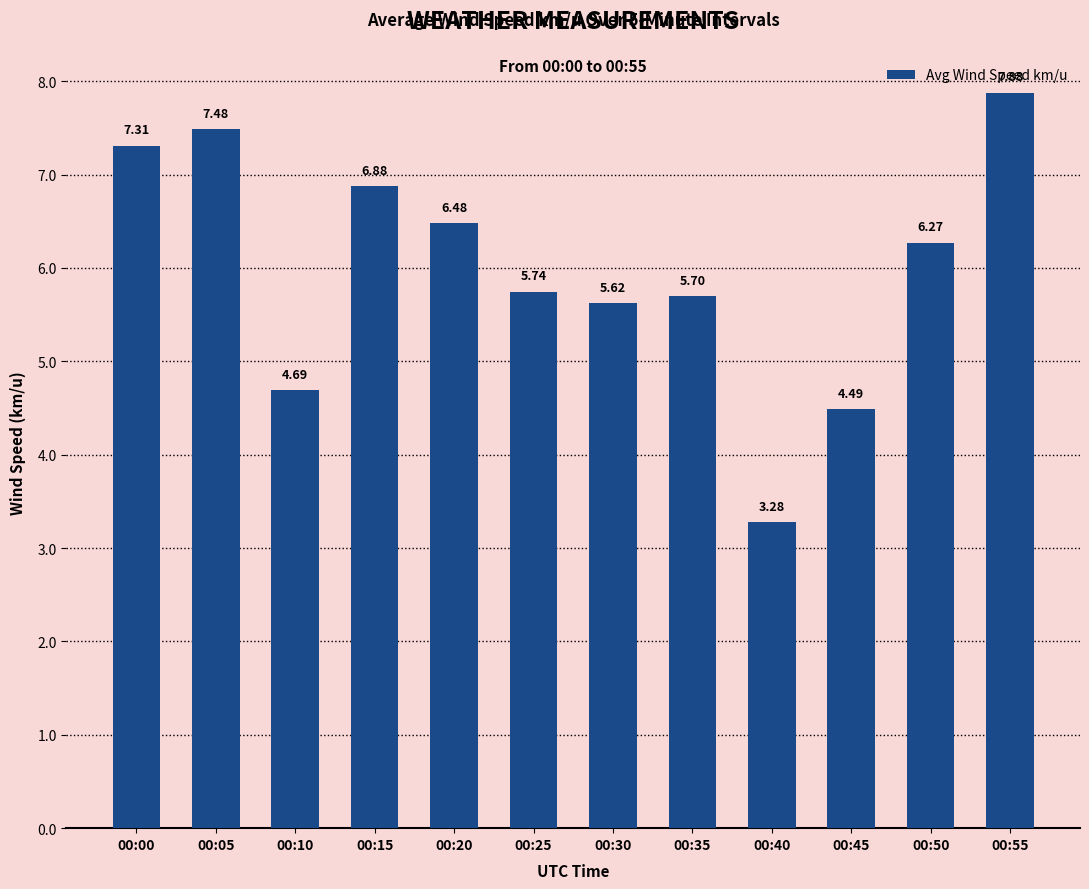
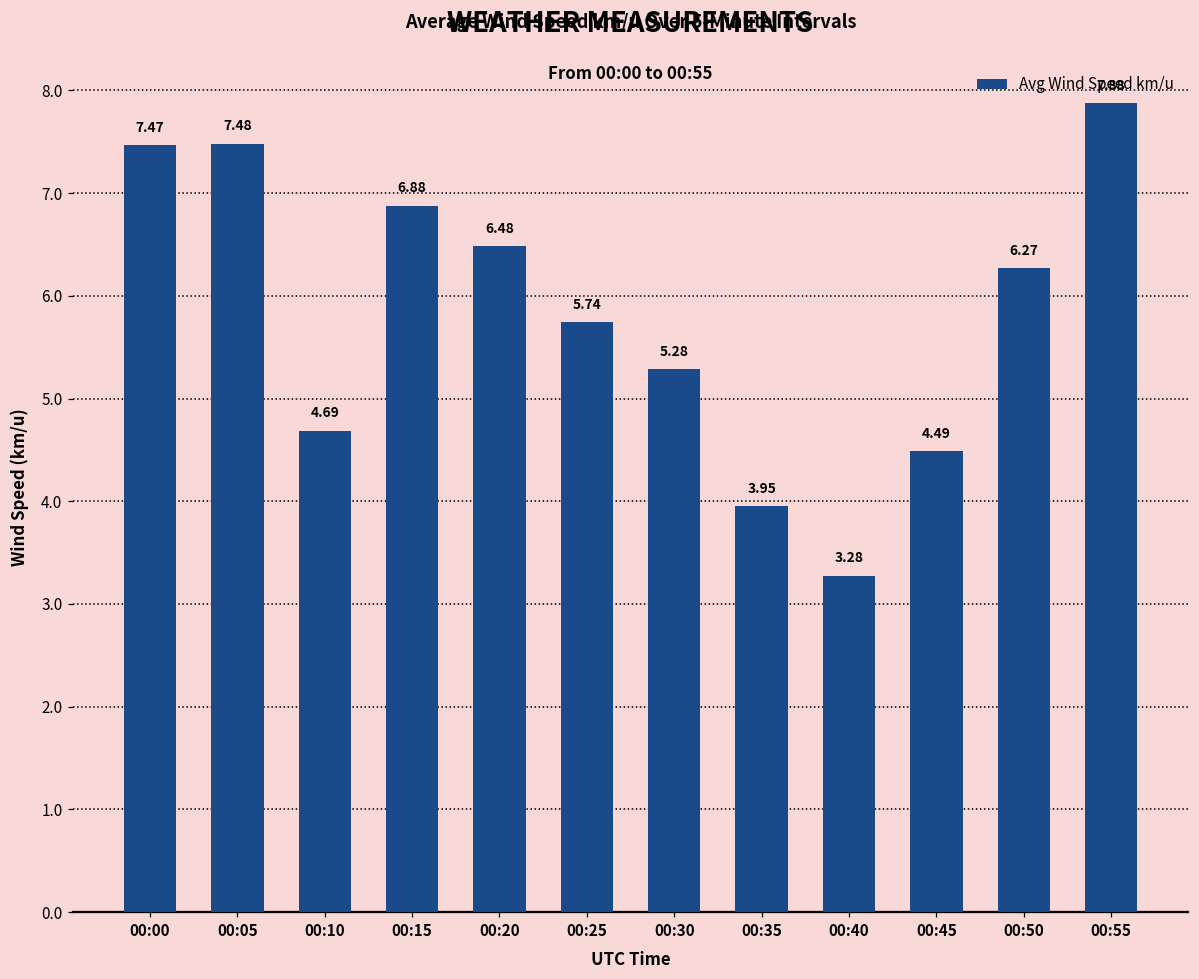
00:00: 7.31 -> 7.47
00:30: 5.62 -> 5.28
00:35: 5.70 -> 3.95
